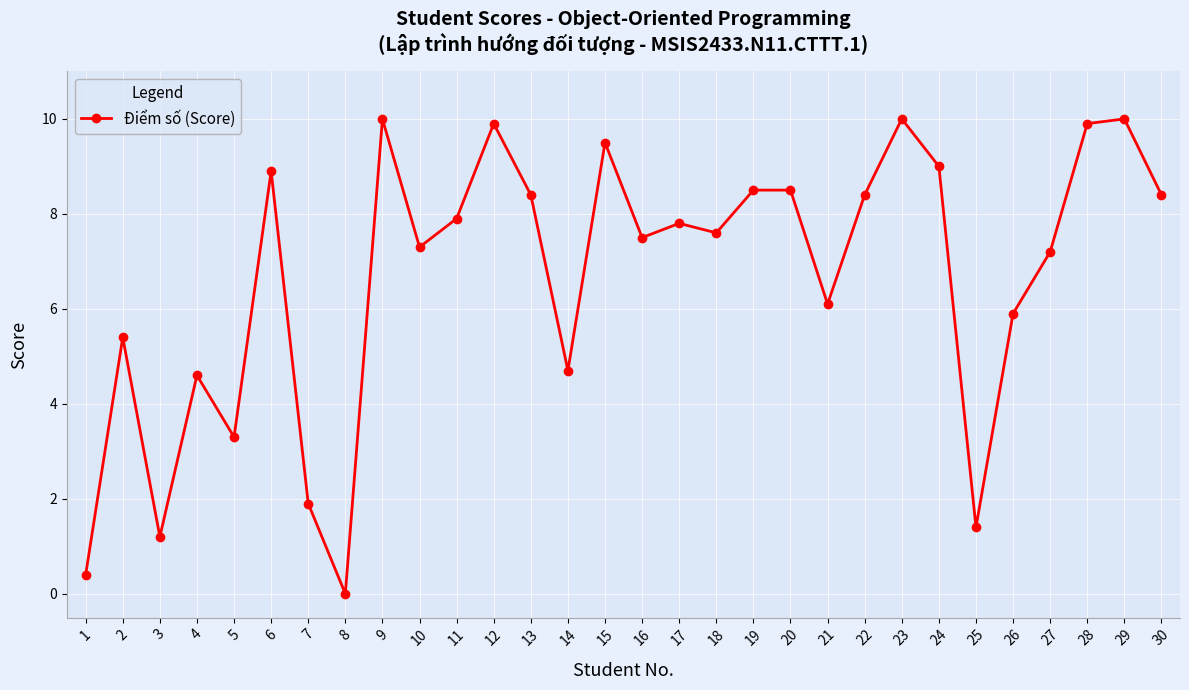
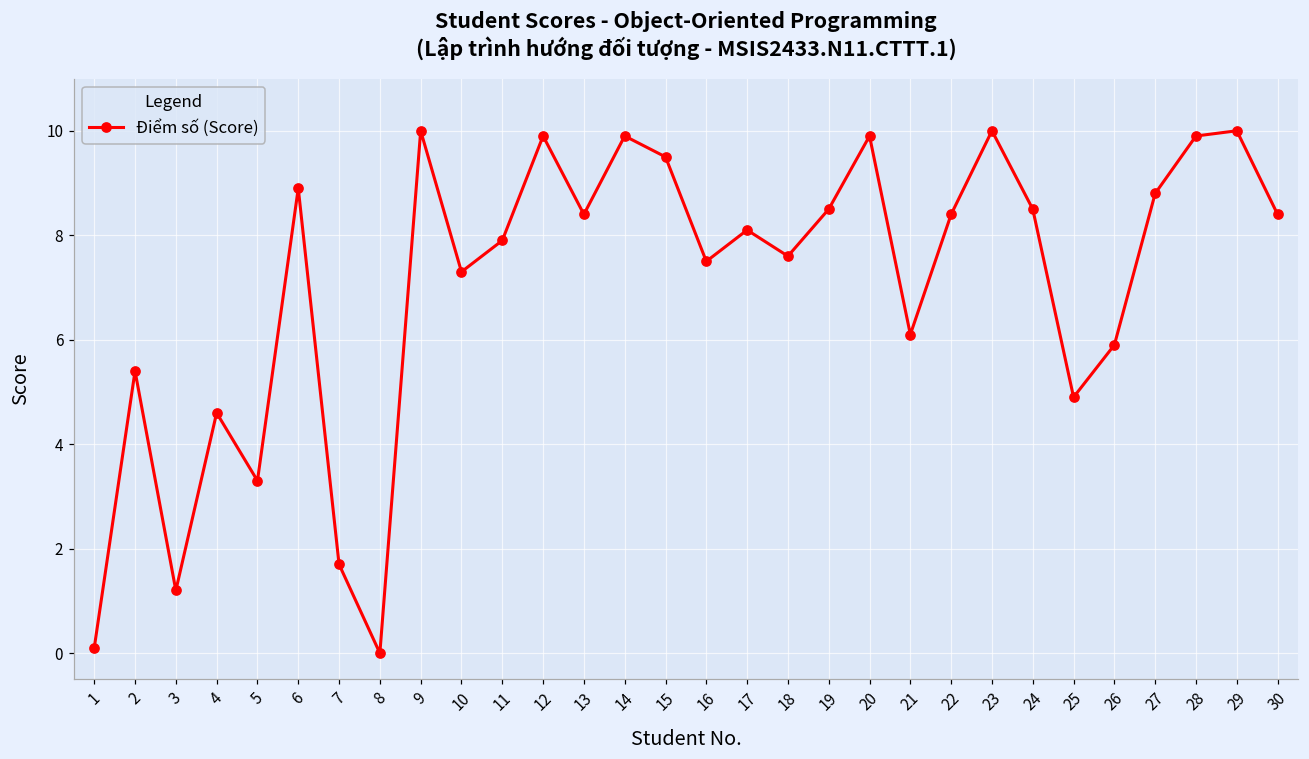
1: 0.4 -> 0.1
7: 1.9 -> 1.7
14: 4.7 -> 9.9
17: 7.8 -> 8.1
20: 8.5 -> 9.9
24: 9.0 -> 8.5
25: 1.4 -> 4.9
27: 7.2 -> 8.8
